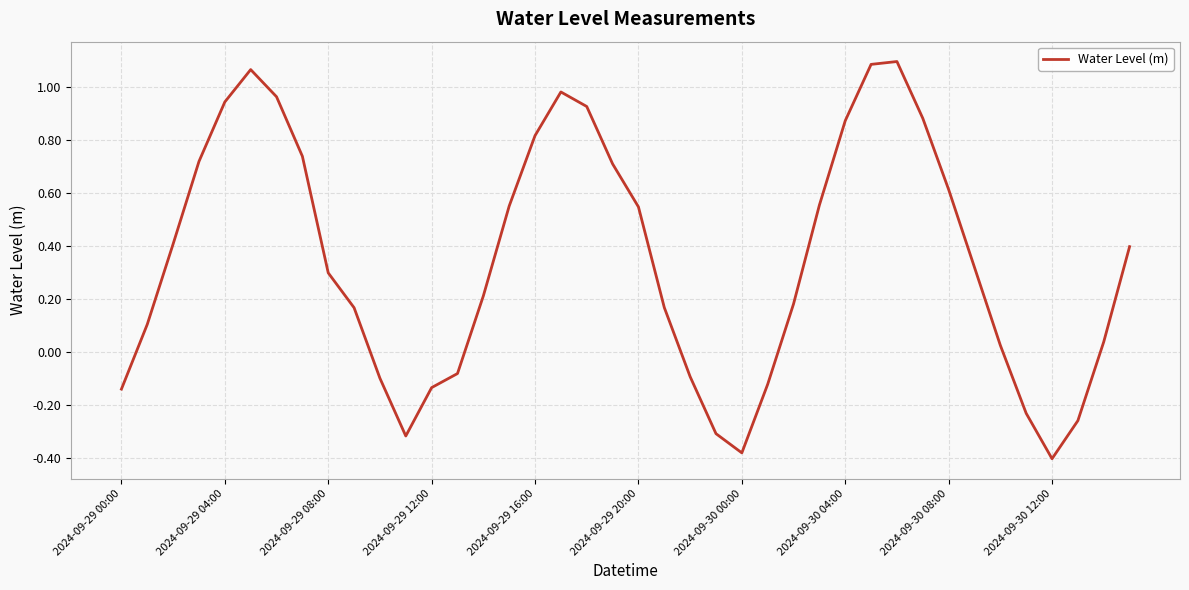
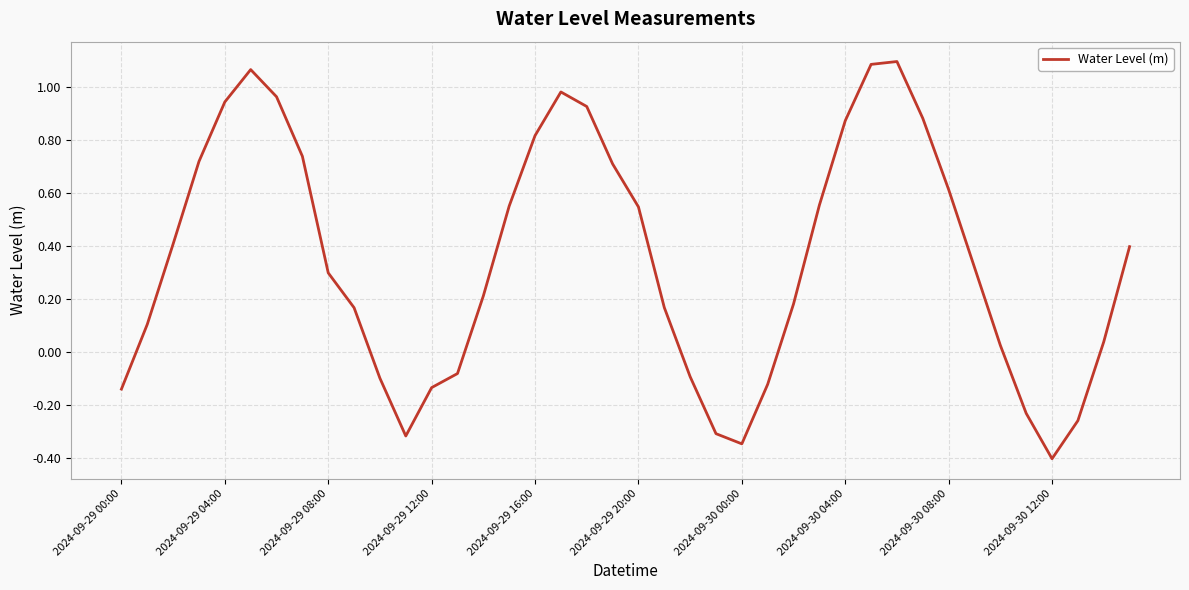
2024-09-30 00:00: -0.38 -> -0.35
